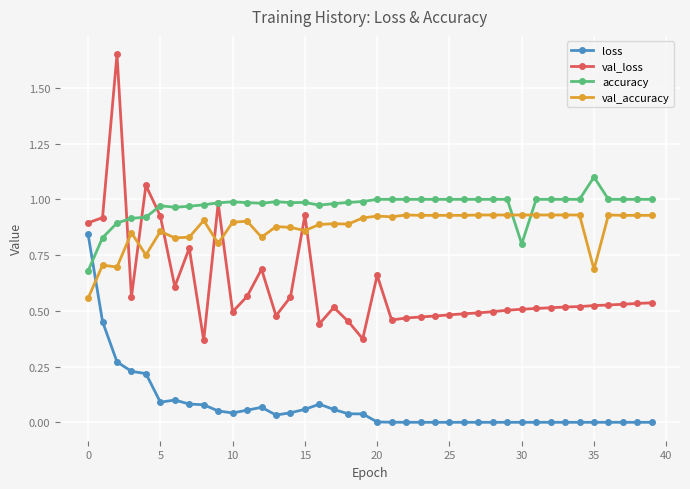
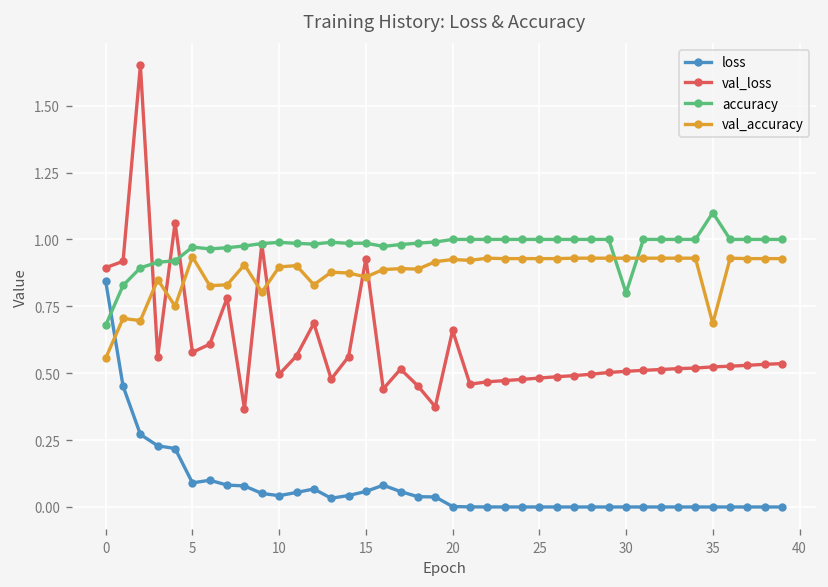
val_loss, 5: 0.92 -> 0.58
val_accuracy, 5: 0.86 -> 0.93
